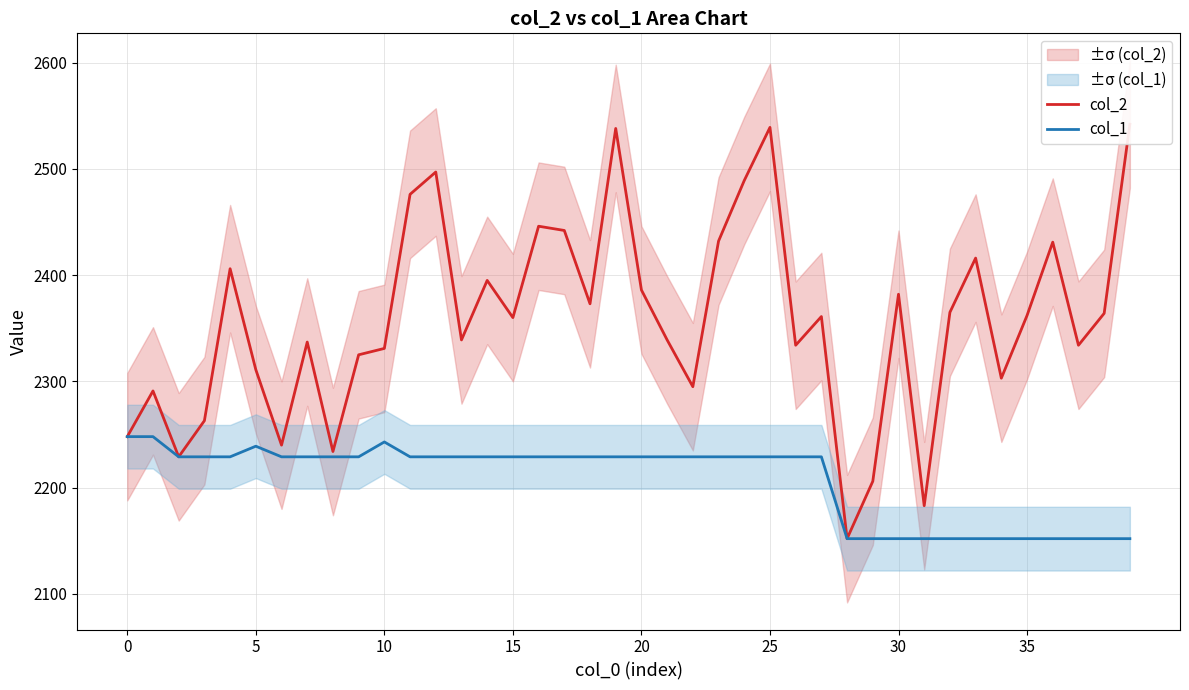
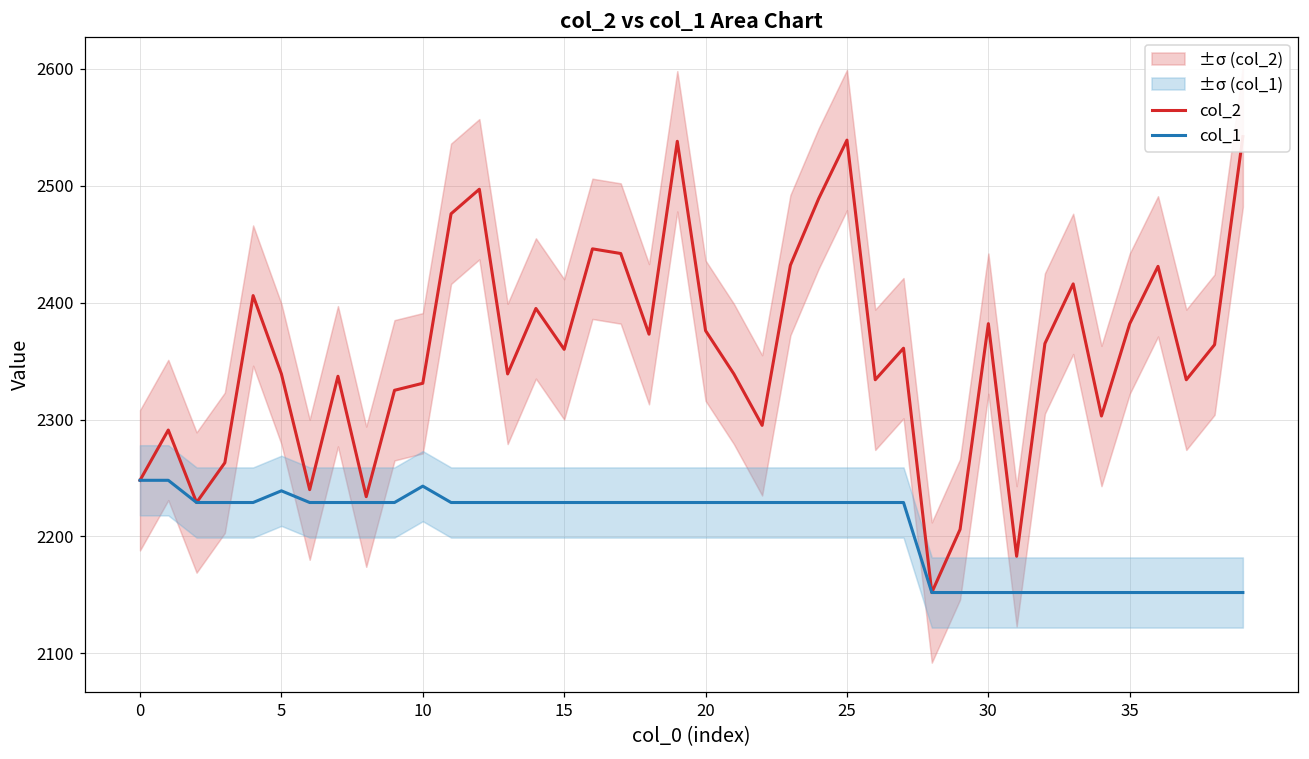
col_2, 5: 2311 -> 2339
col_2, 20: 2386 -> 2376
col_2, 35: 2362 -> 2382
